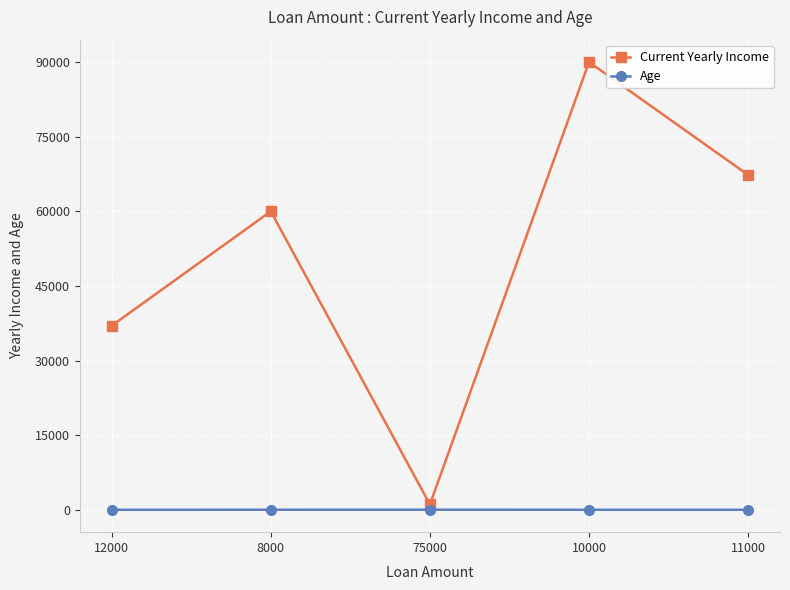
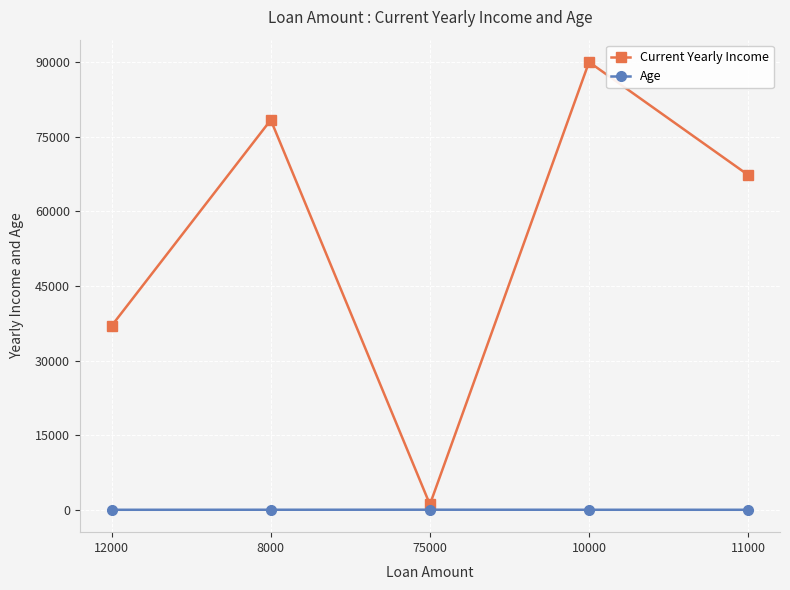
Current Yearly Income, 8000: 60000 -> 78000
